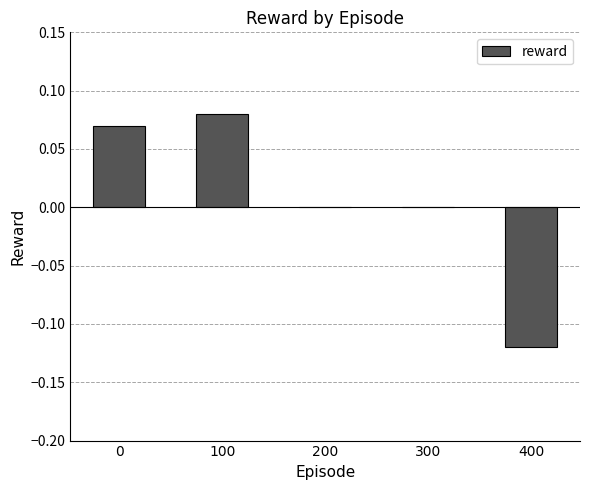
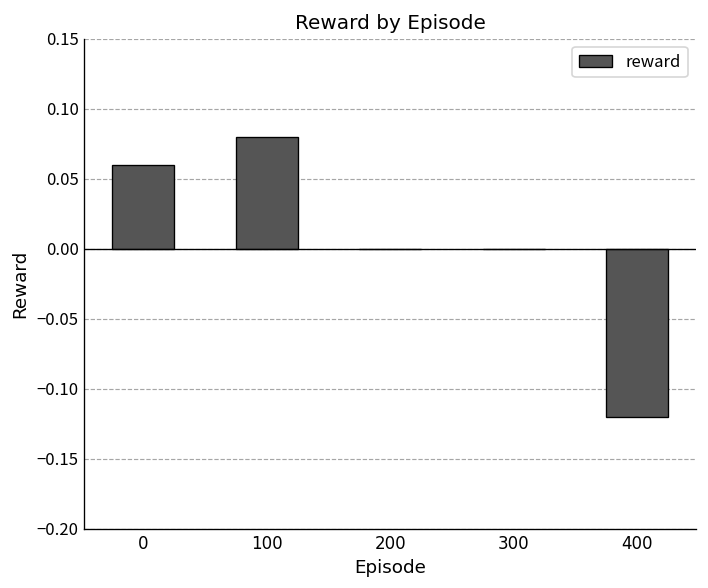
0: 0.07 -> 0.06
